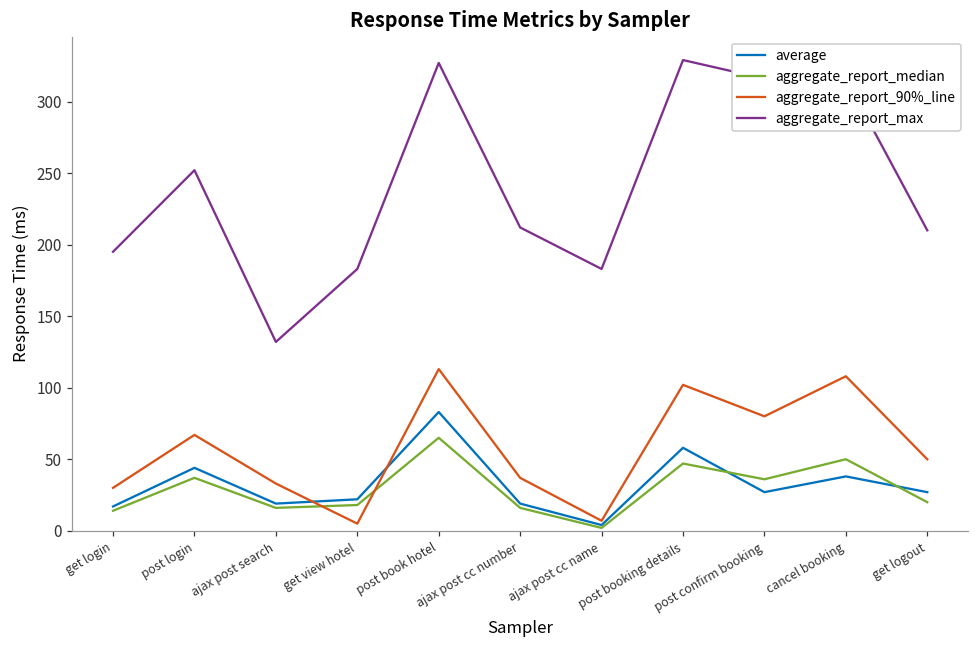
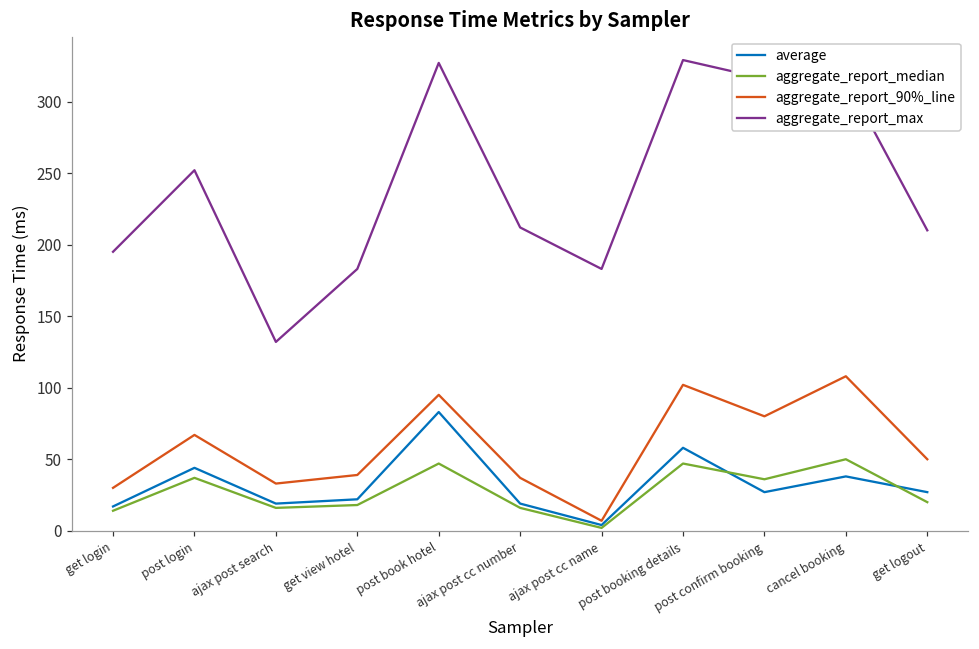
aggregate_report_90%_line, get view hotel: 5 -> 39
aggregate_report_median, post book hotel: 65 -> 47
aggregate_report_90%_line, post book hotel: 113 -> 95
